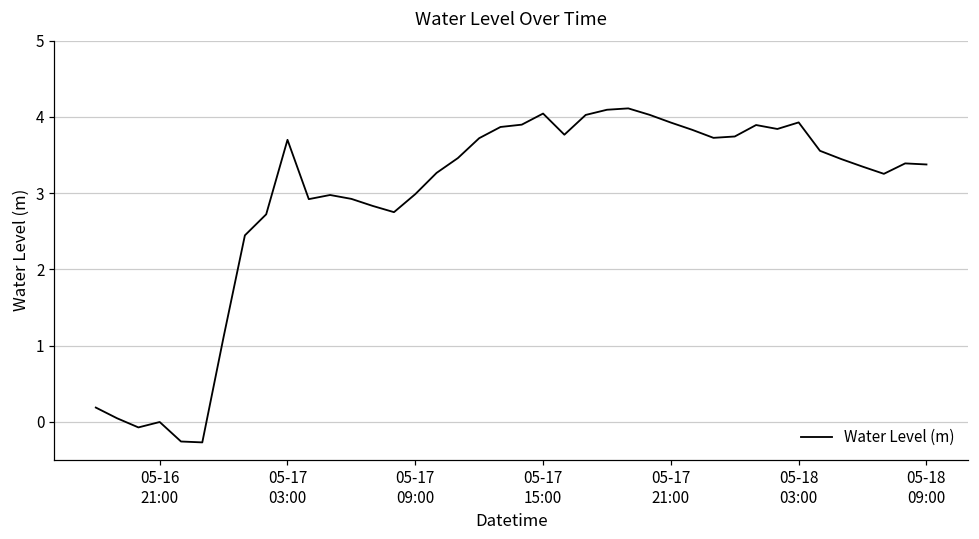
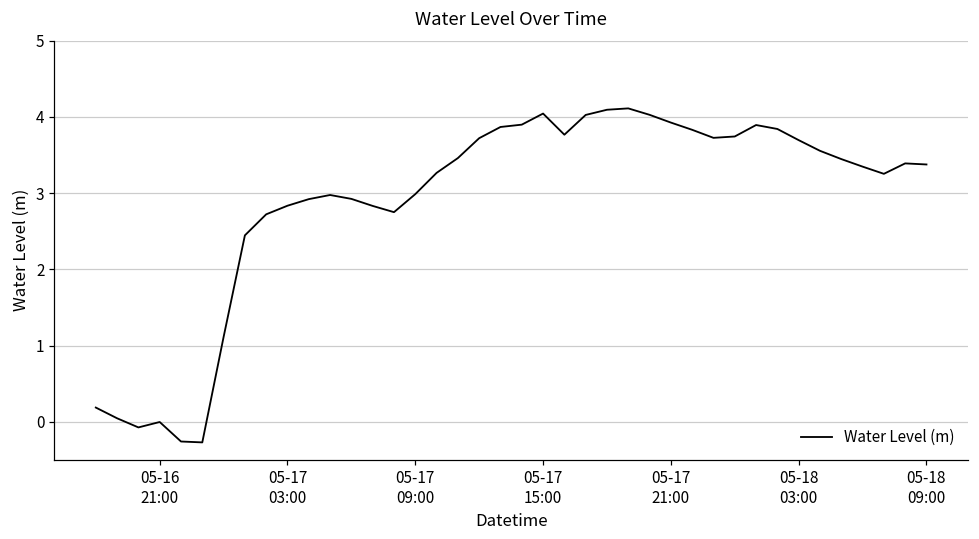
05-17 03:00: 3.7 -> 2.8
05-18 03:00: 3.9 -> 3.7
